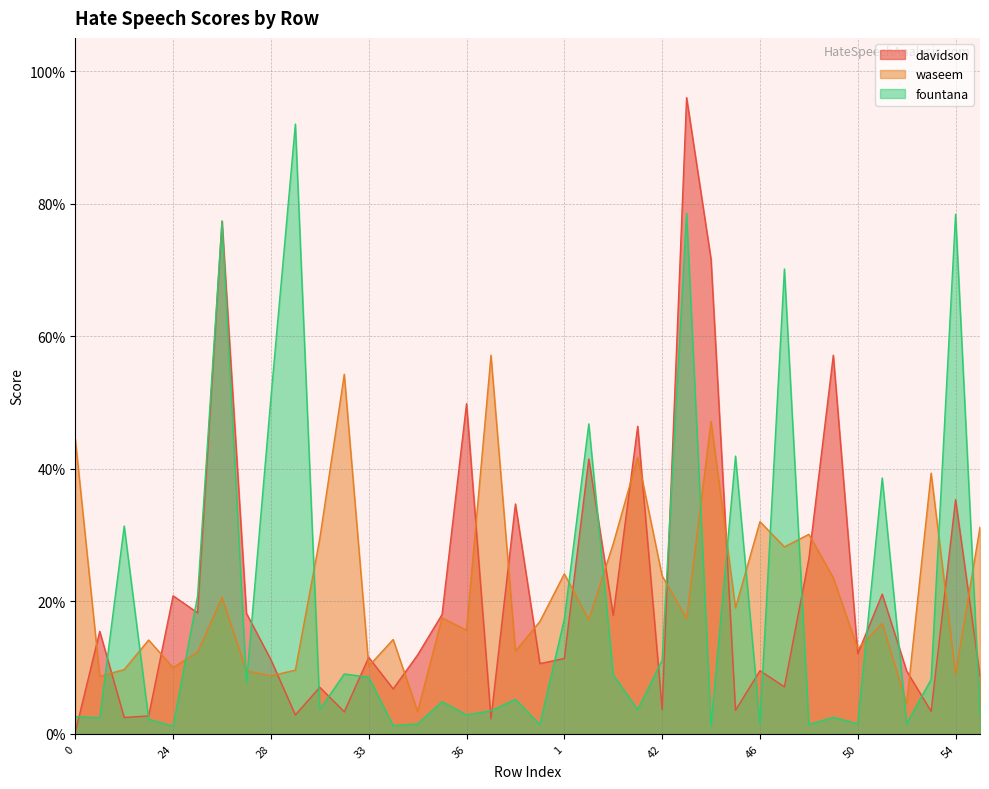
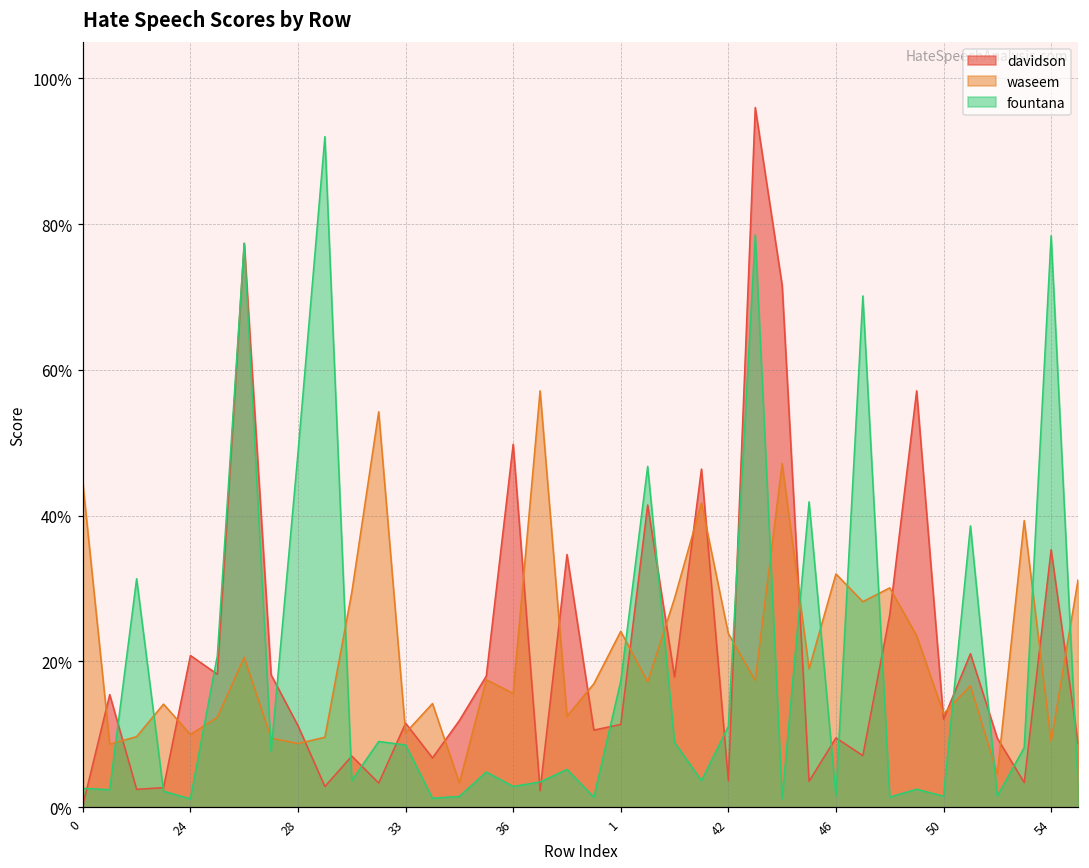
fountana, 28: 51% -> 49%
